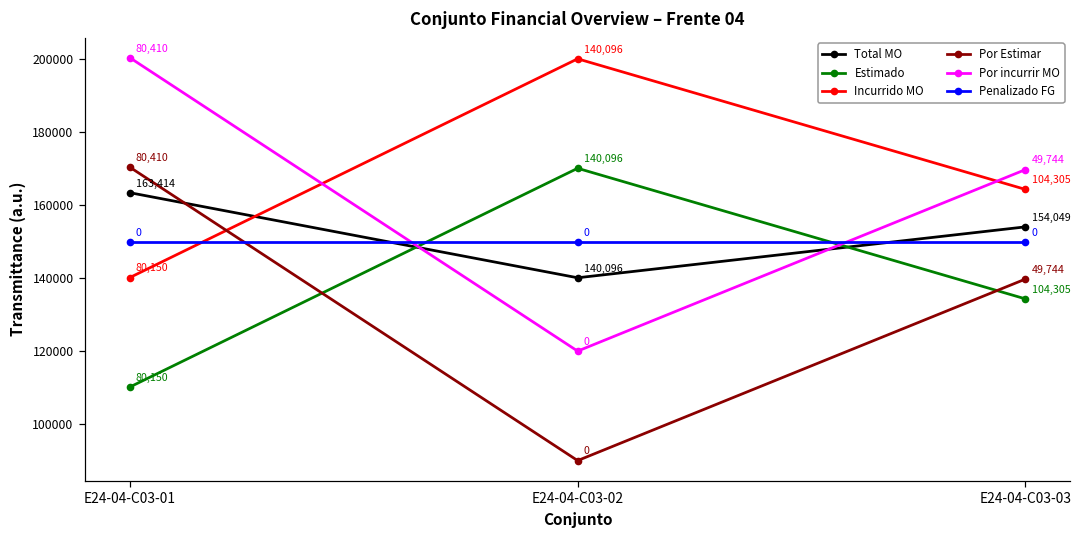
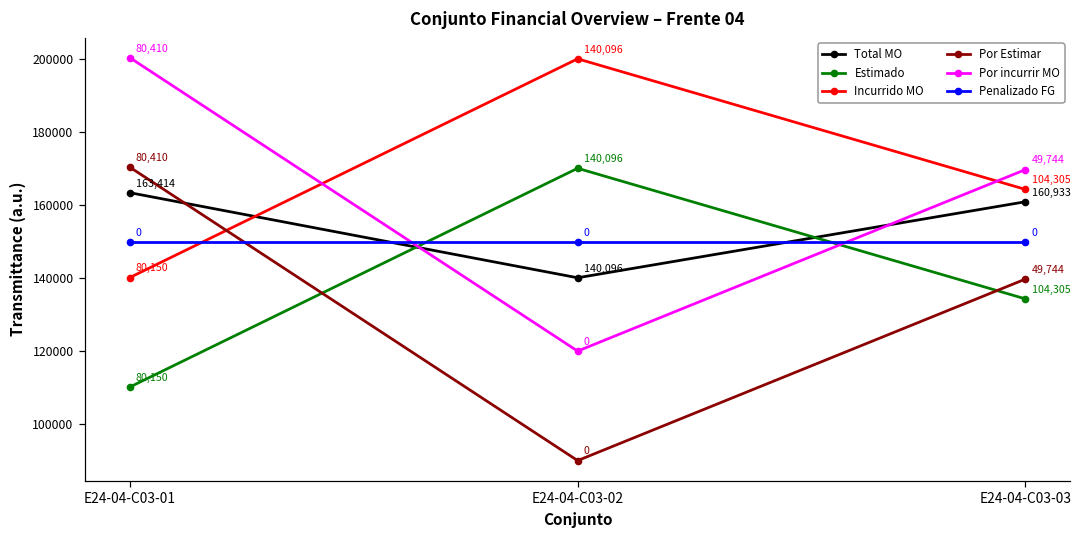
Total MO, E24-04-C03-03: 154,049 -> 160,933
